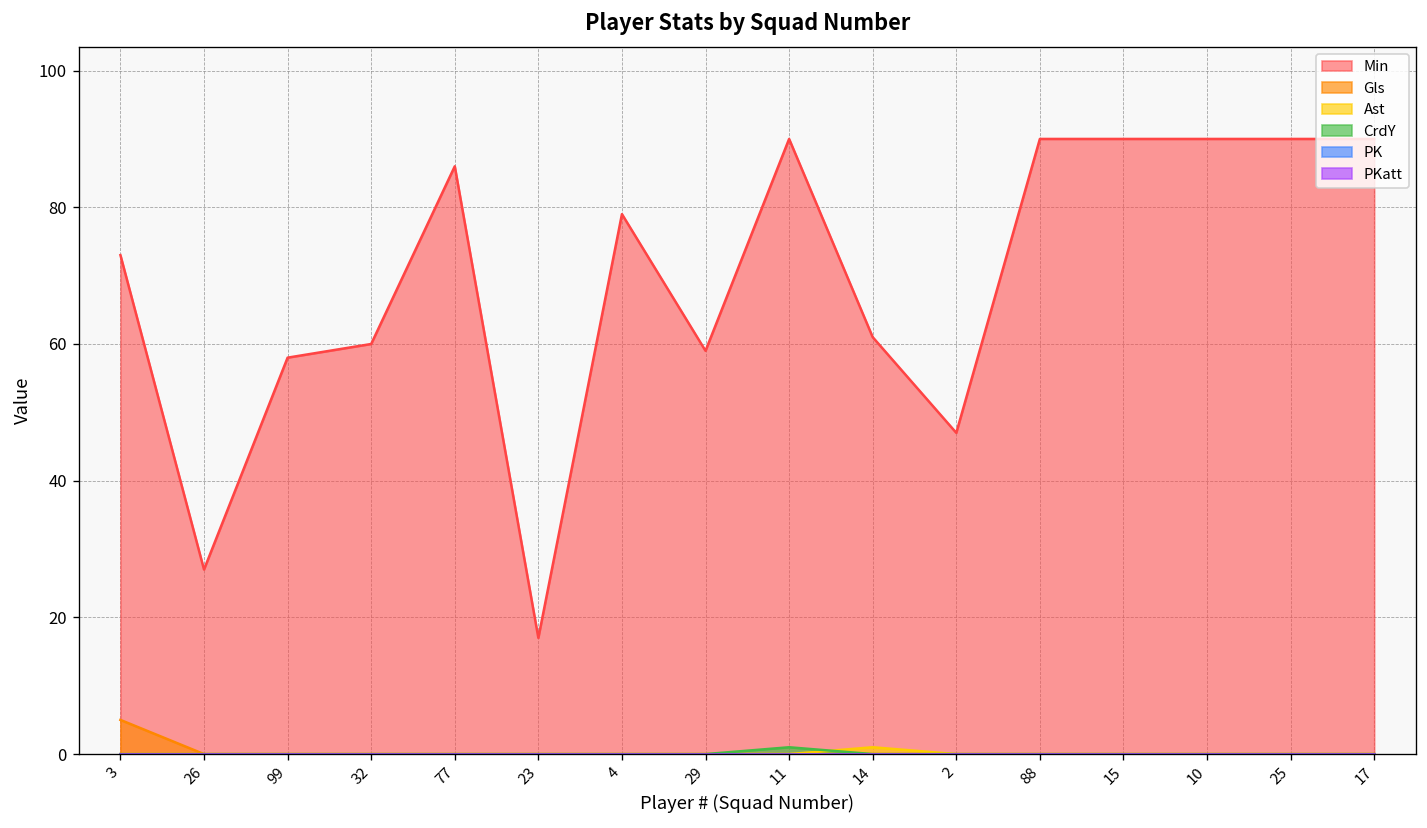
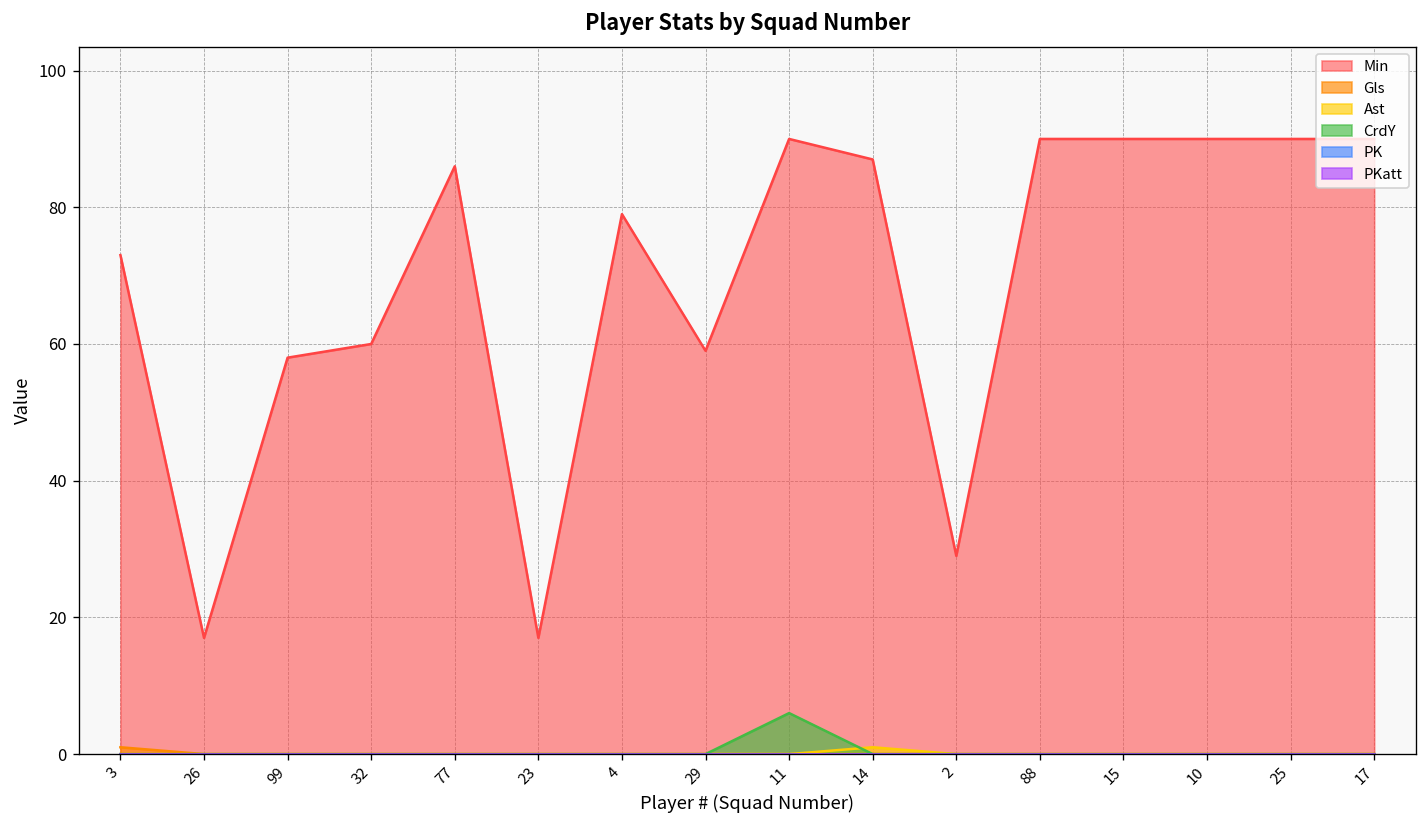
Gls, 3: 5 -> 1
Min, 26: 27 -> 17
CrdY, 11: 1 -> 6
Min, 14: 61 -> 87
Min, 2: 47 -> 29
